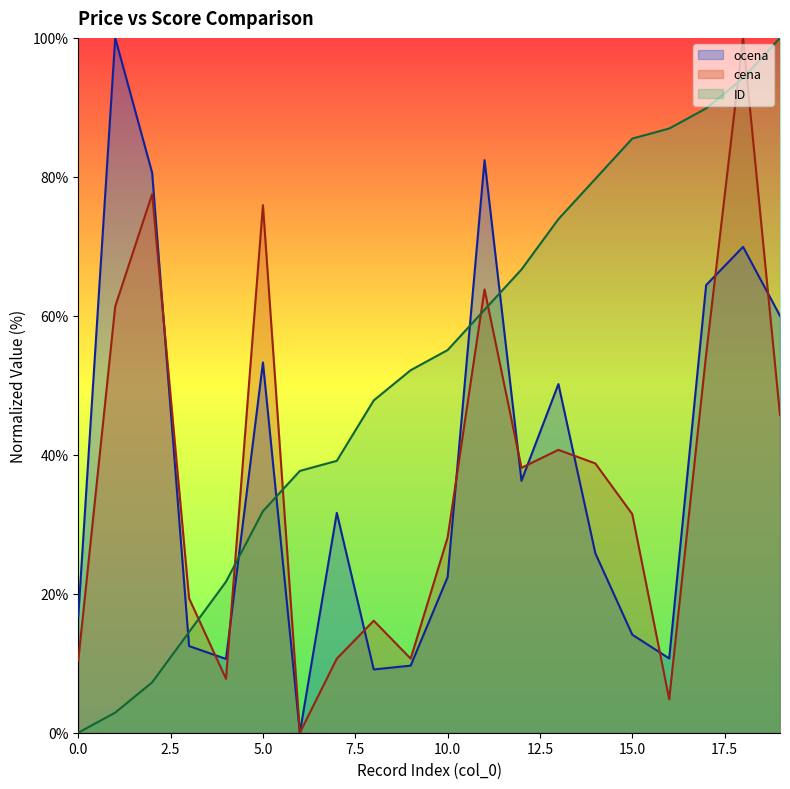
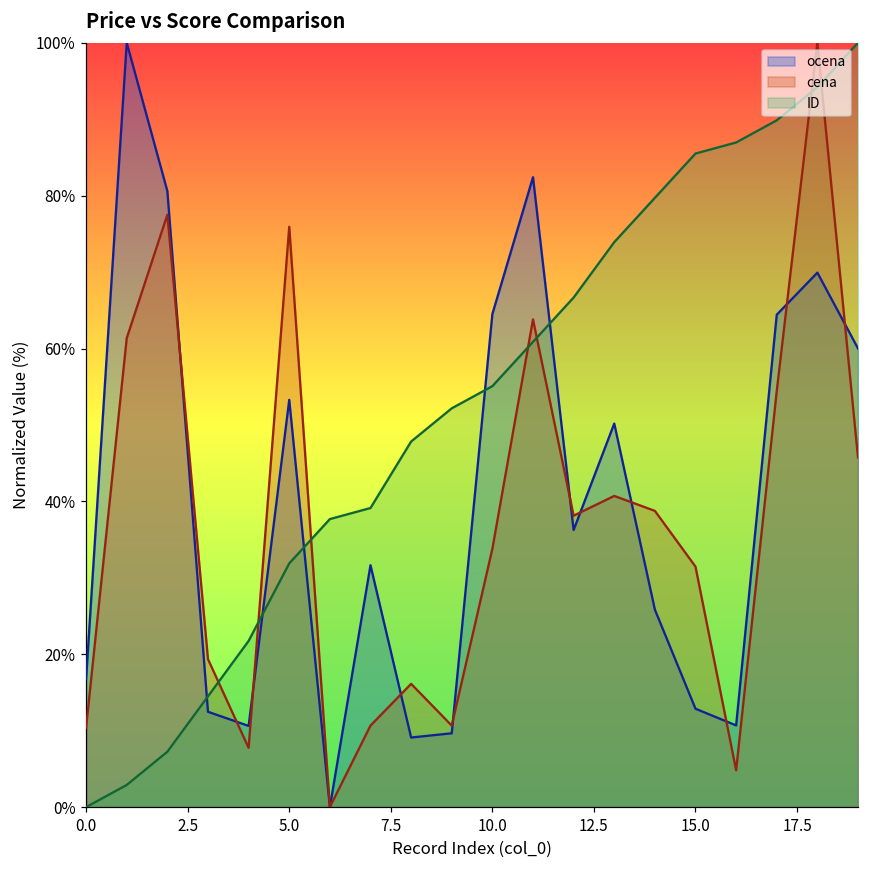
ocena, 10.0: 22% -> 65%
cena, 10.0: 28% -> 34%
ocena, 15.0: 14% -> 13%
